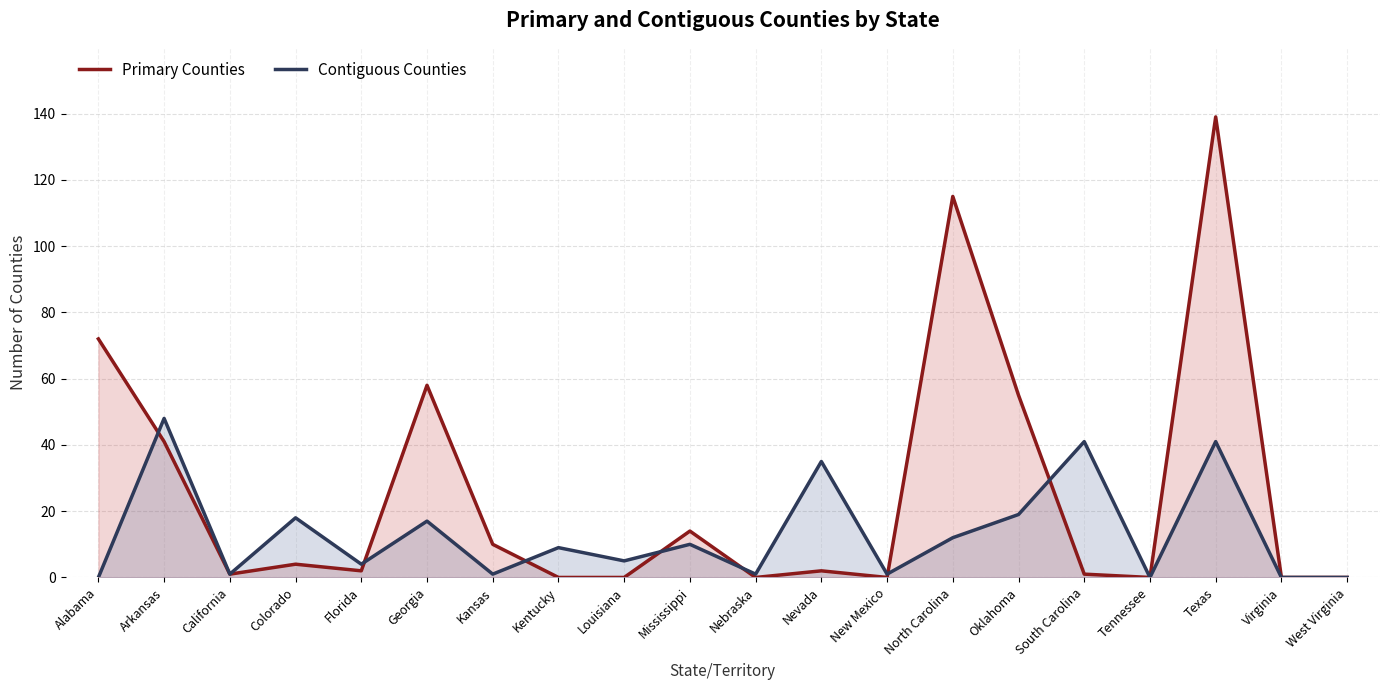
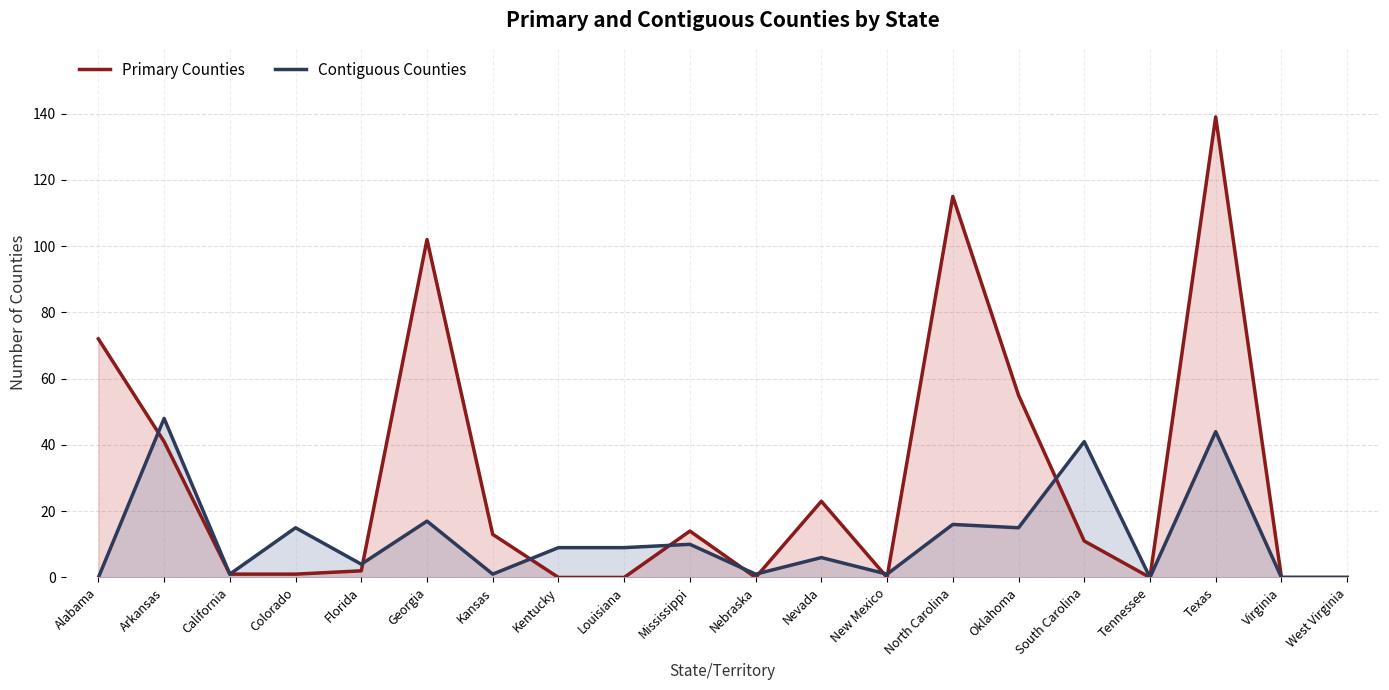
Primary Counties, Colorado: 4 -> 1
Contiguous Counties, Colorado: 18 -> 15
Primary Counties, Georgia: 58 -> 102
Primary Counties, Kansas: 10 -> 13
Contiguous Counties, Louisiana: 5 -> 9
Primary Counties, Nevada: 2 -> 23
Contiguous Counties, Nevada: 35 -> 6
Contiguous Counties, North Carolina: 12 -> 16
Contiguous Counties, Oklahoma: 19 -> 15
Primary Counties, South Carolina: 1 -> 11
Contiguous Counties, Texas: 41 -> 44
